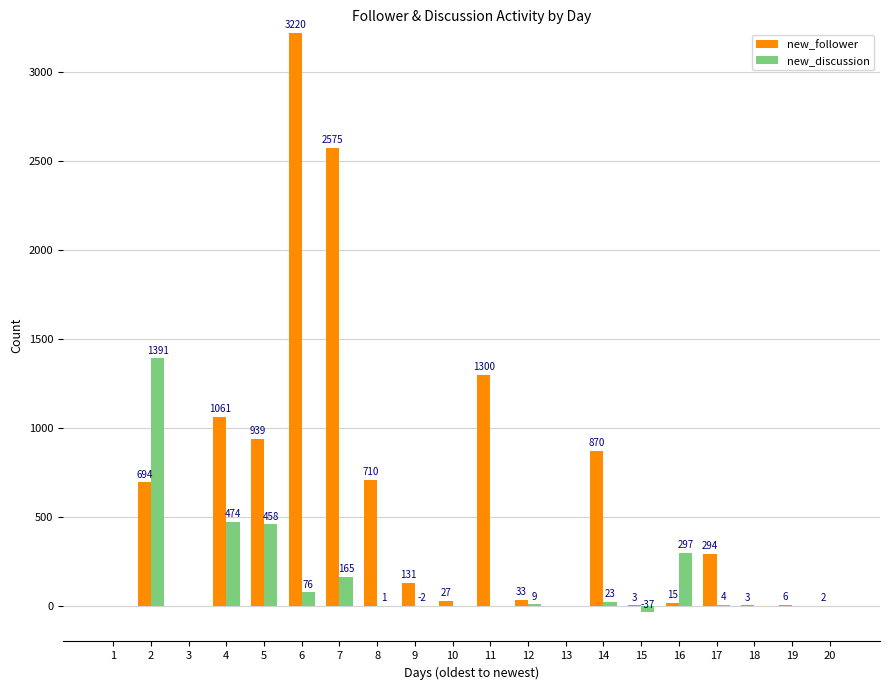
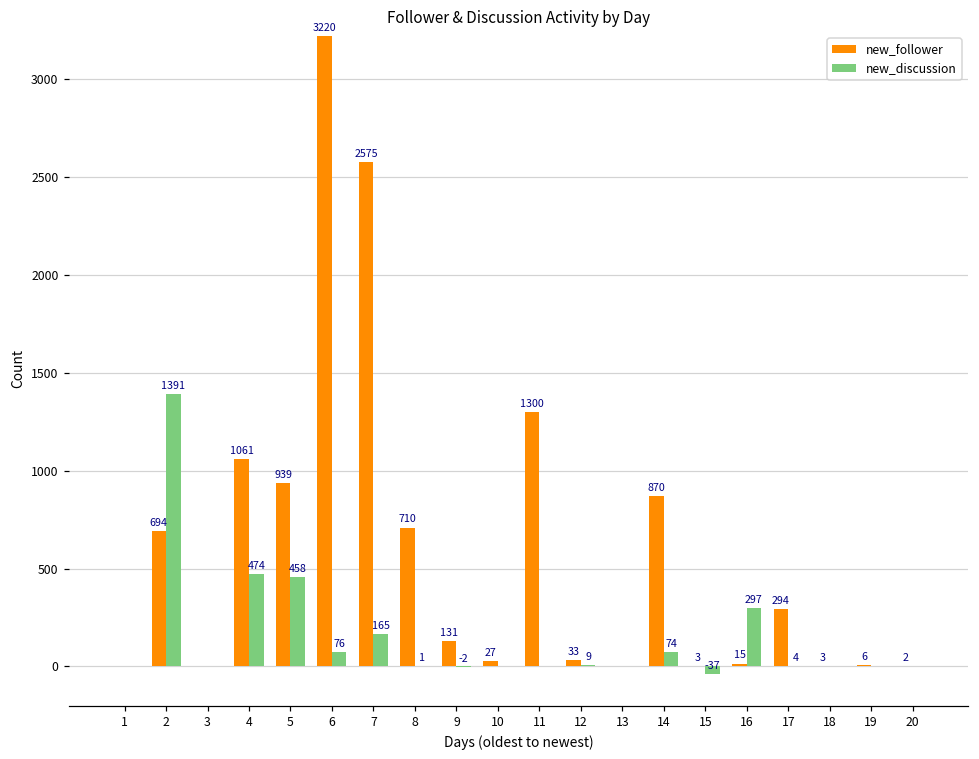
new_discussion, 14: 23 -> 74
